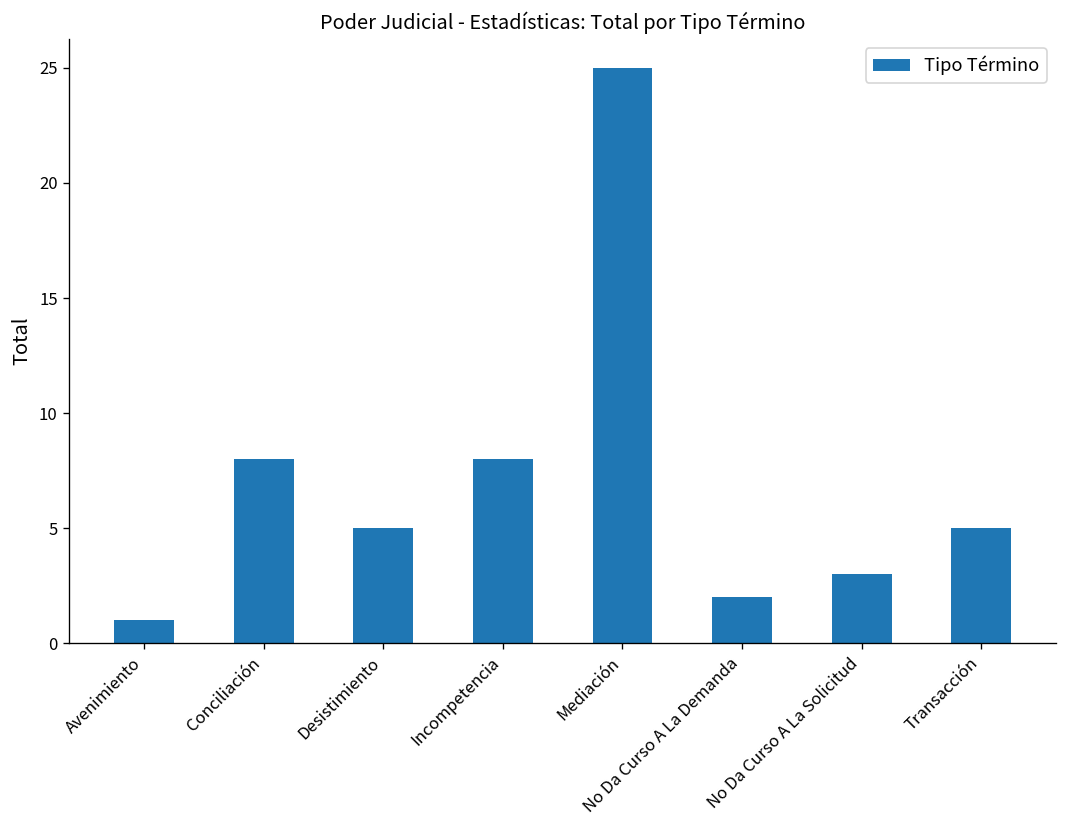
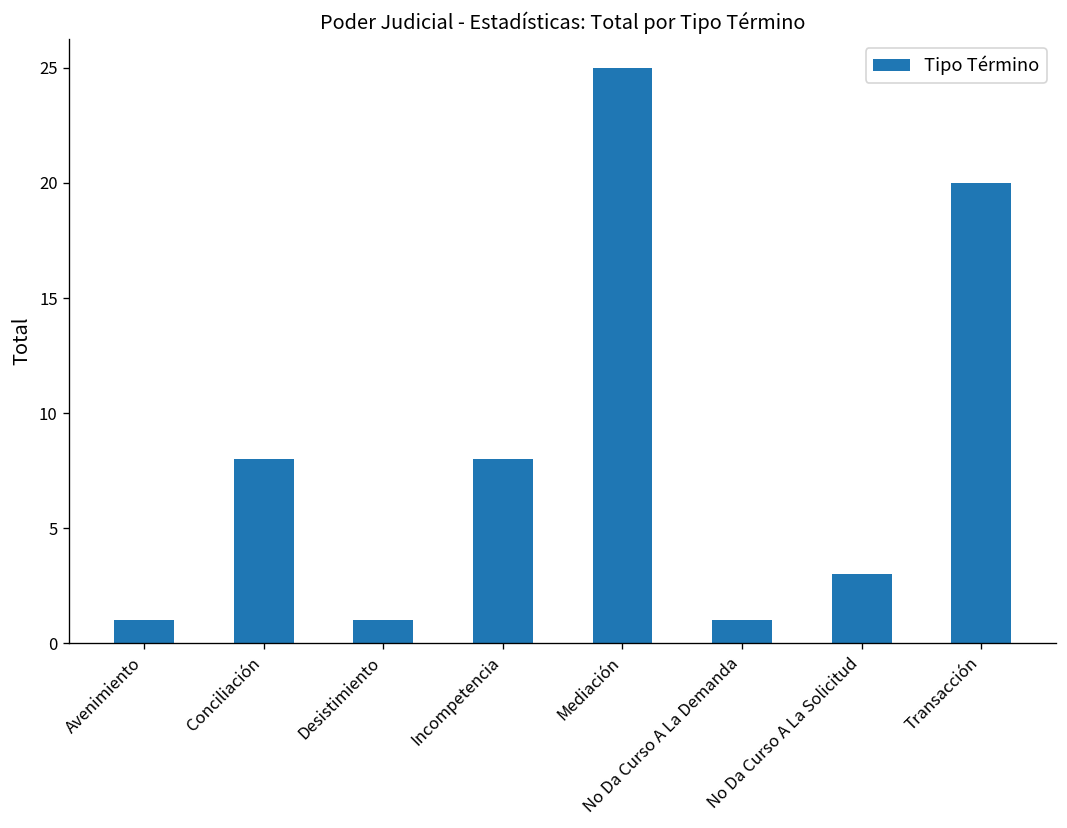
Desistimiento: 5 -> 1
No Da Curso A La Demanda: 2 -> 1
Transacción: 5 -> 20
